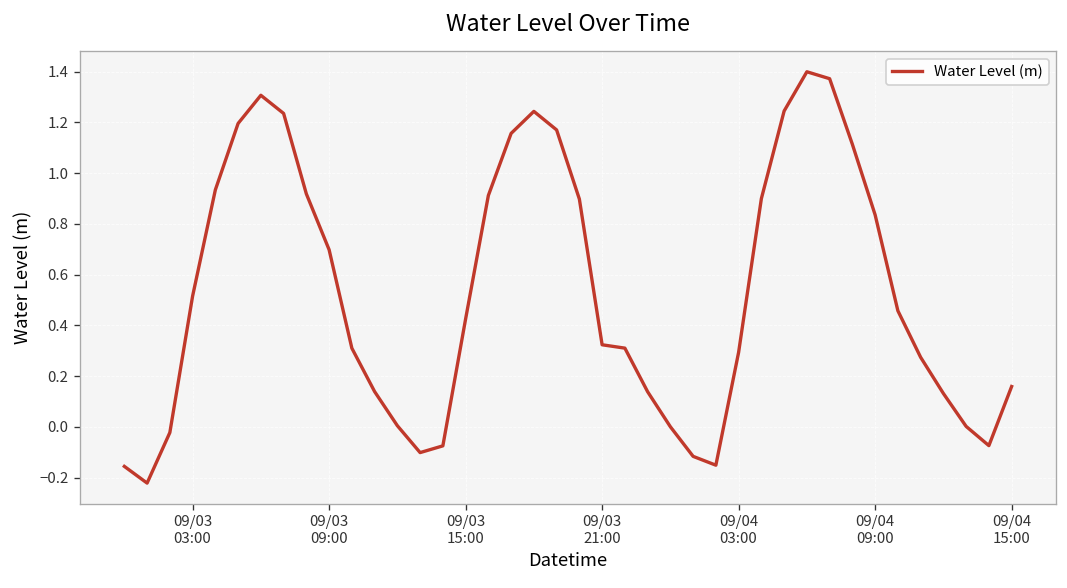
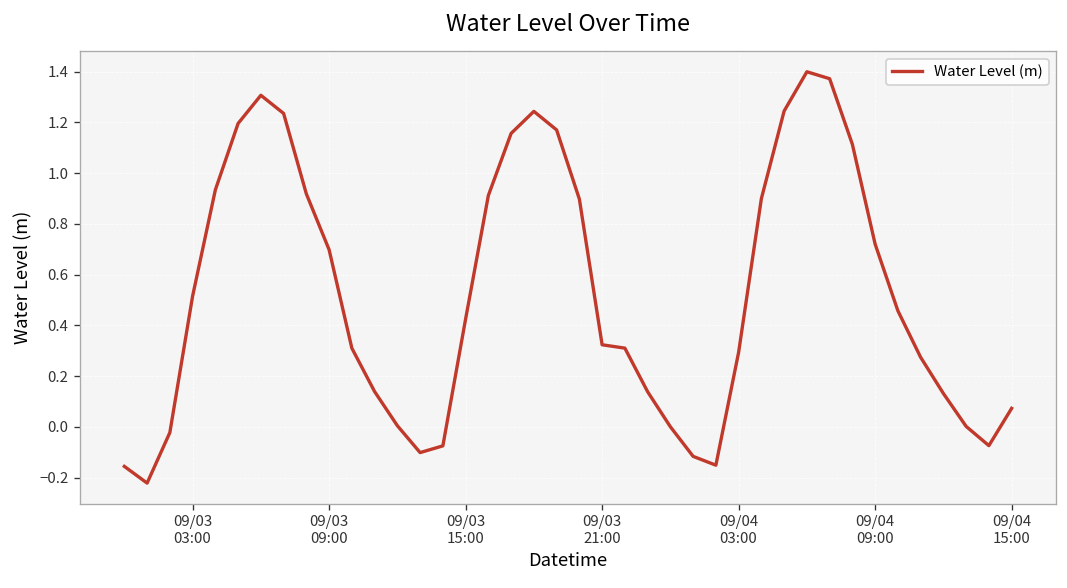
09/04 09:00: 0.84 -> 0.72
09/04 15:00: 0.16 -> 0.07
